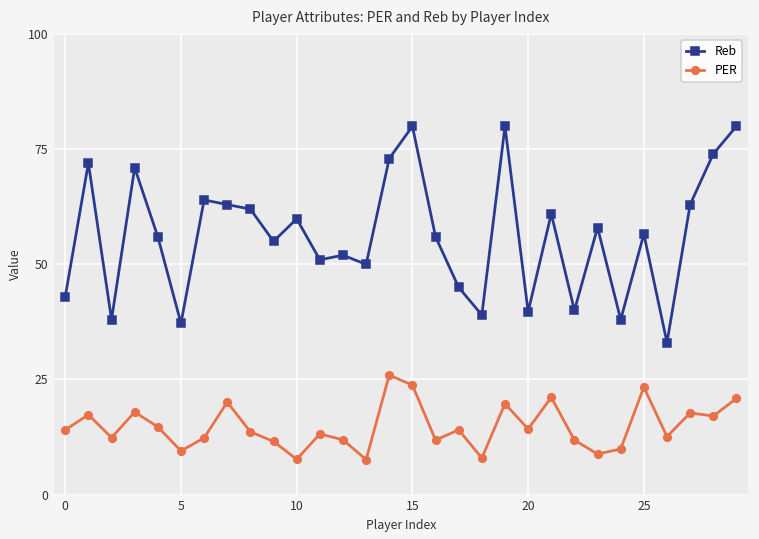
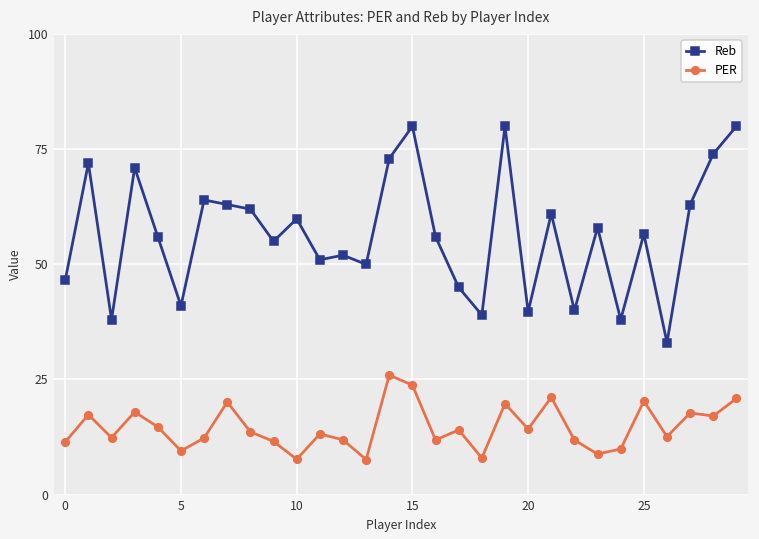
Reb, 0: 43 -> 47
PER, 0: 14 -> 11
Reb, 5: 37 -> 41
PER, 25: 23 -> 20
